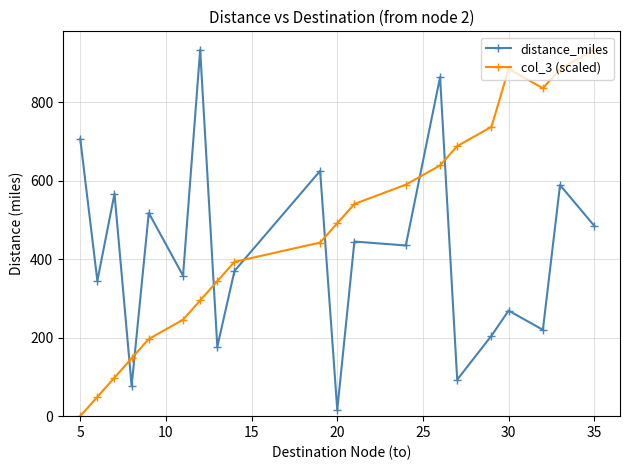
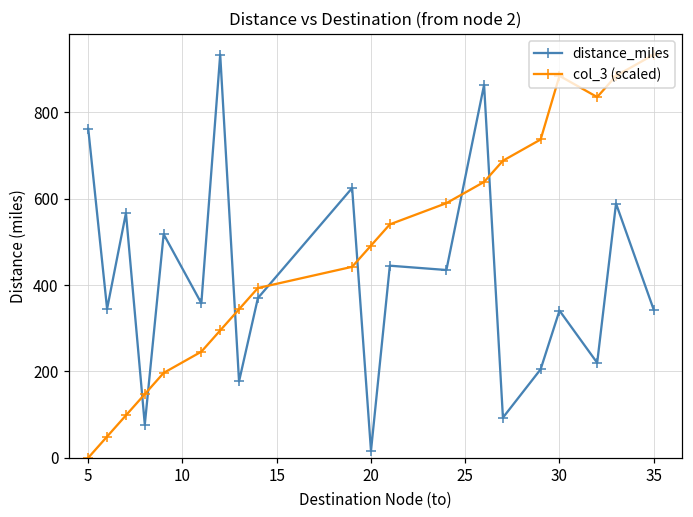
distance_miles, 5: 710 -> 760
distance_miles, 30: 270 -> 340
distance_miles, 35: 490 -> 340
